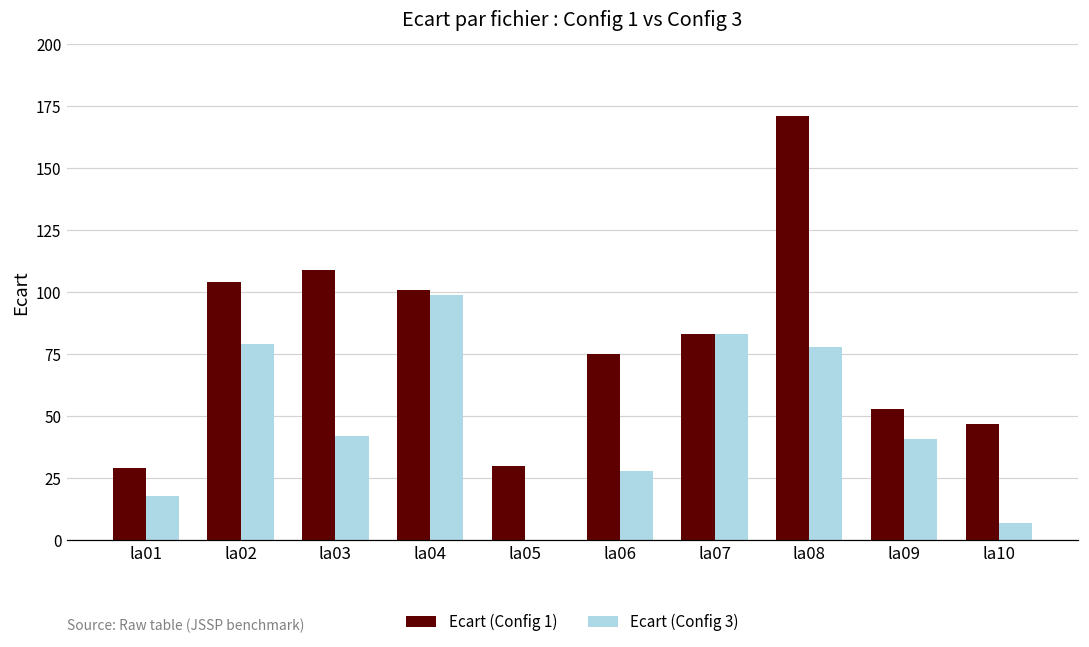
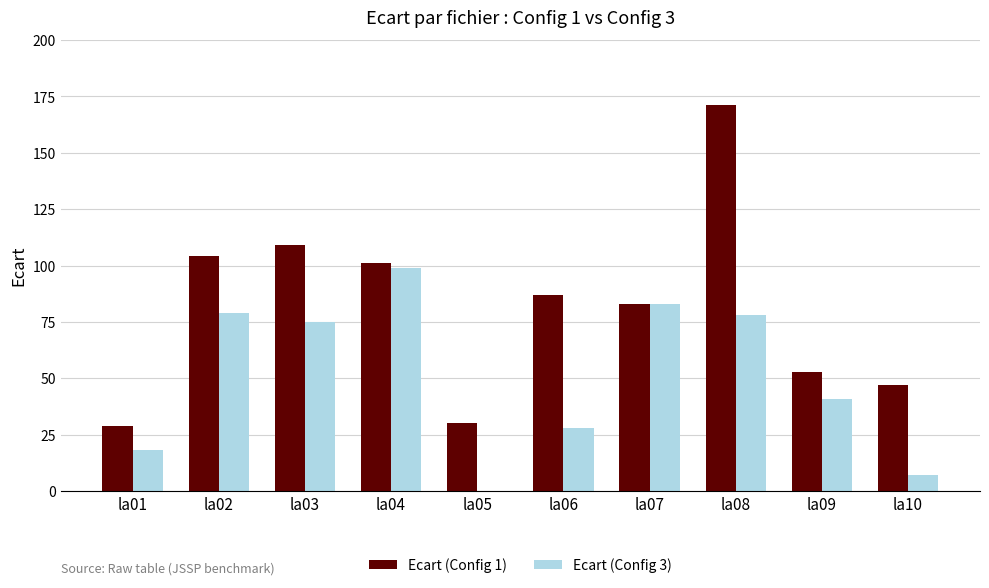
Ecart (Config 3), la03: 42 -> 75
Ecart (Config 1), la06: 75 -> 87
